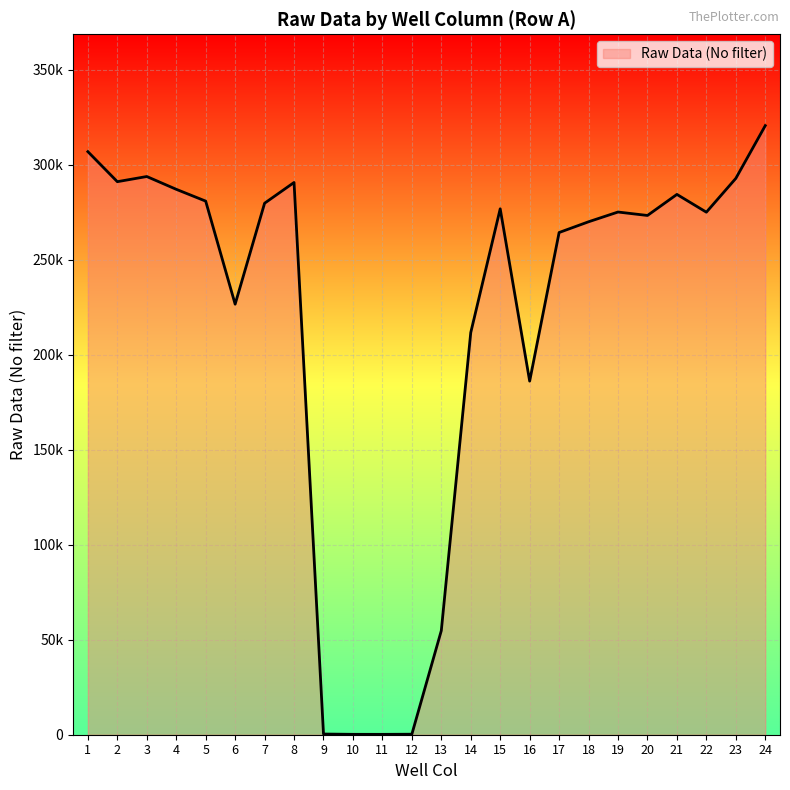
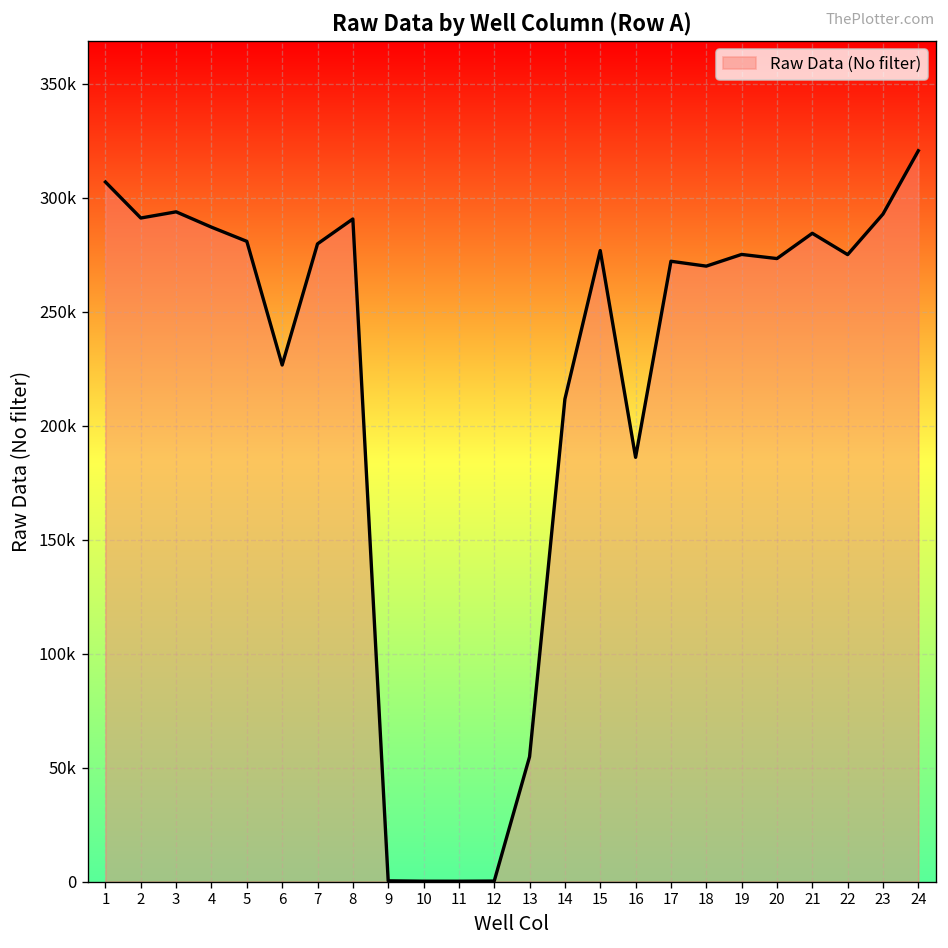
17: 264000 -> 272000
